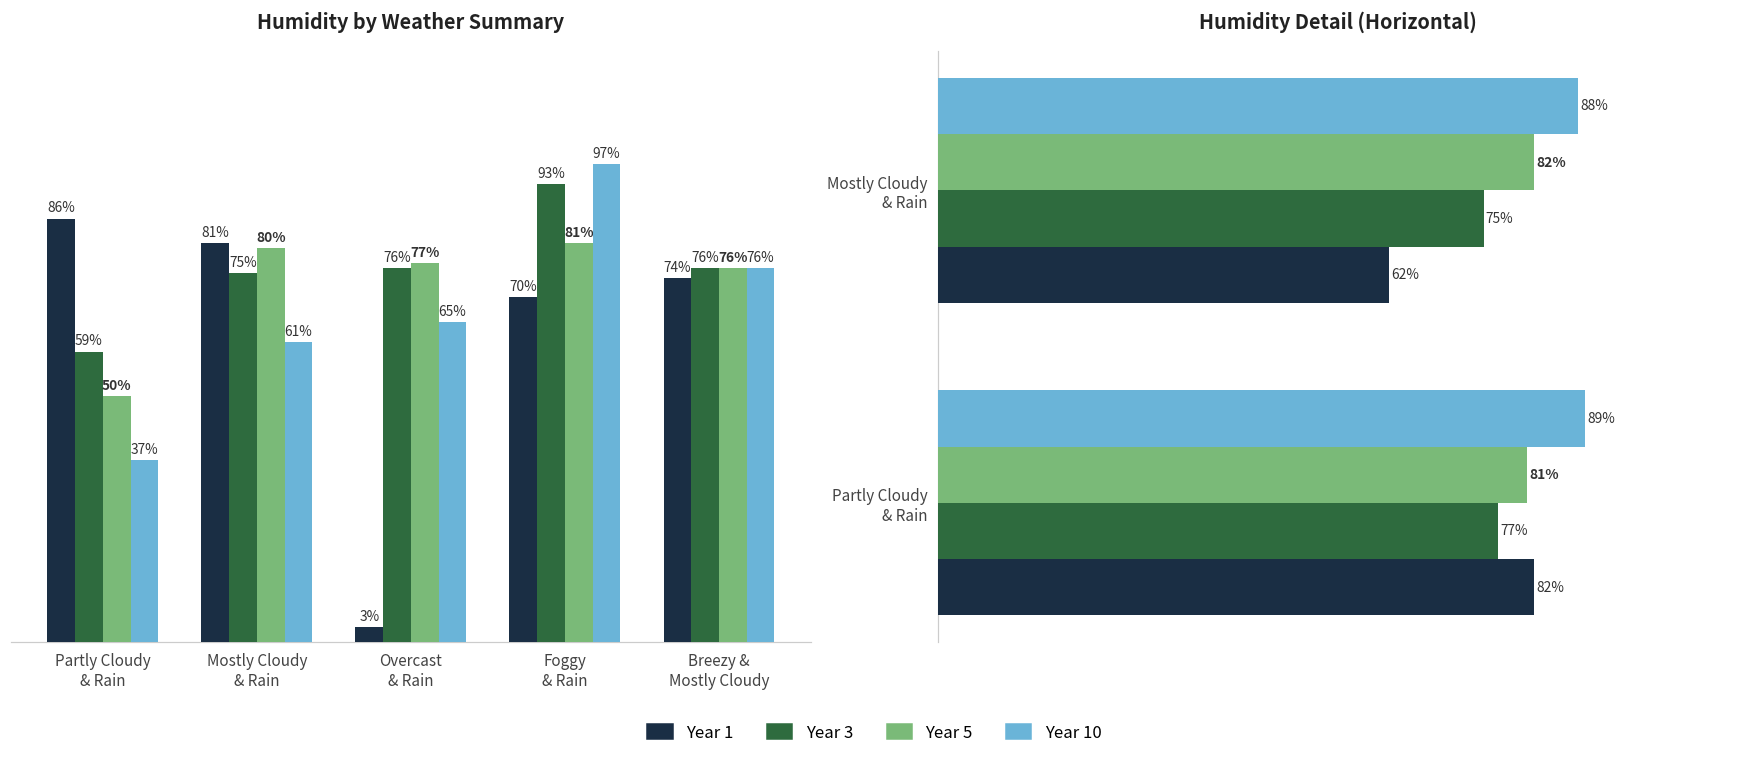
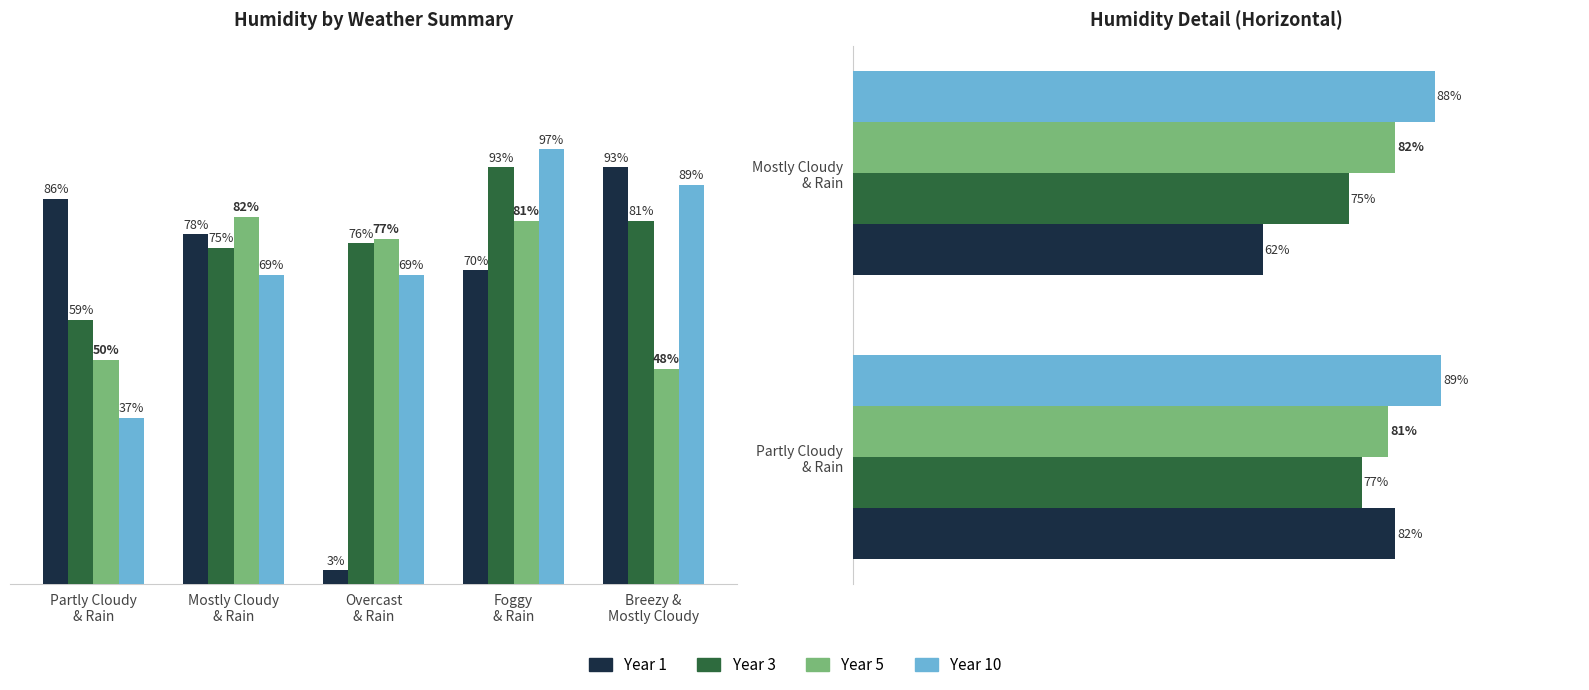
Humidity by Weather Summary, Year 1, Mostly Cloudy & Rain: 81% -> 78%
Humidity by Weather Summary, Year 5, Mostly Cloudy & Rain: 80% -> 82%
Humidity by Weather Summary, Year 10, Mostly Cloudy & Rain: 61% -> 69%
Humidity by Weather Summary, Year 10, Overcast & Rain: 65% -> 69%
Humidity by Weather Summary, Year 1, Breezy & Mostly Cloudy: 74% -> 93%
Humidity by Weather Summary, Year 3, Breezy & Mostly Cloudy: 76% -> 81%
Humidity by Weather Summary, Year 5, Breezy & Mostly Cloudy: 76% -> 48%
Humidity by Weather Summary, Year 10, Breezy & Mostly Cloudy: 76% -> 89%
